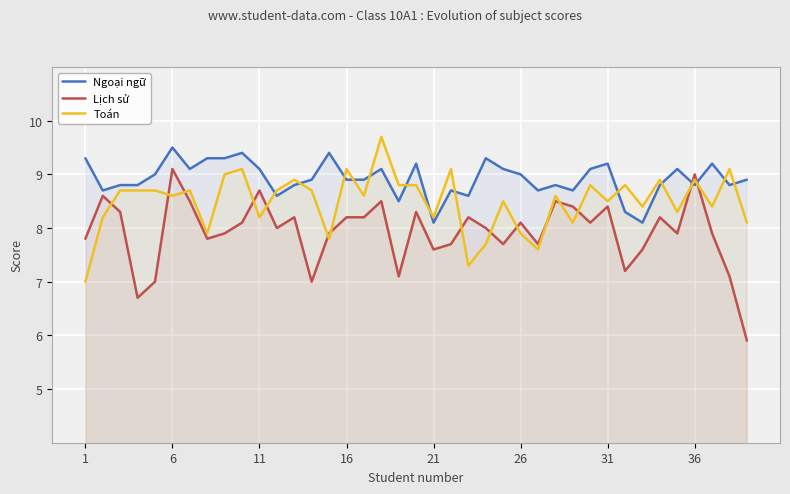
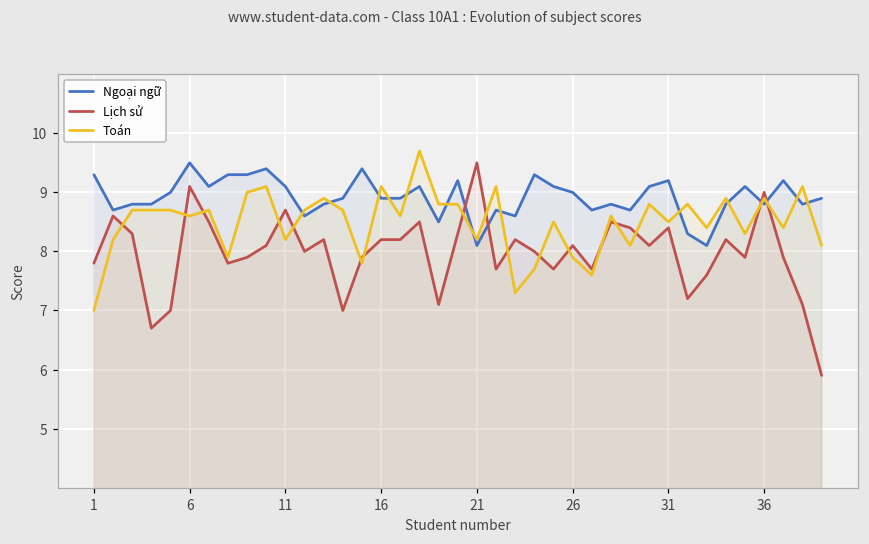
Lịch sử, 21: 7.6 -> 9.5
